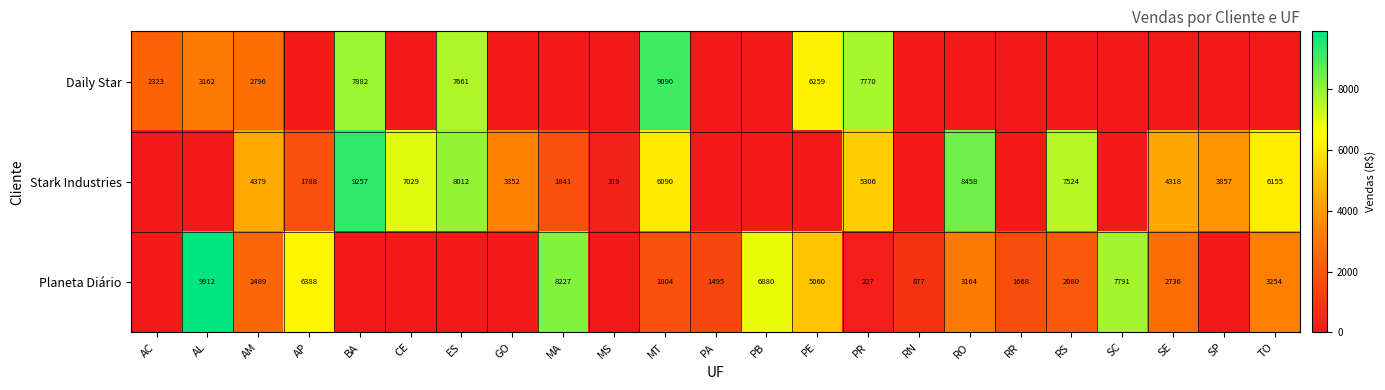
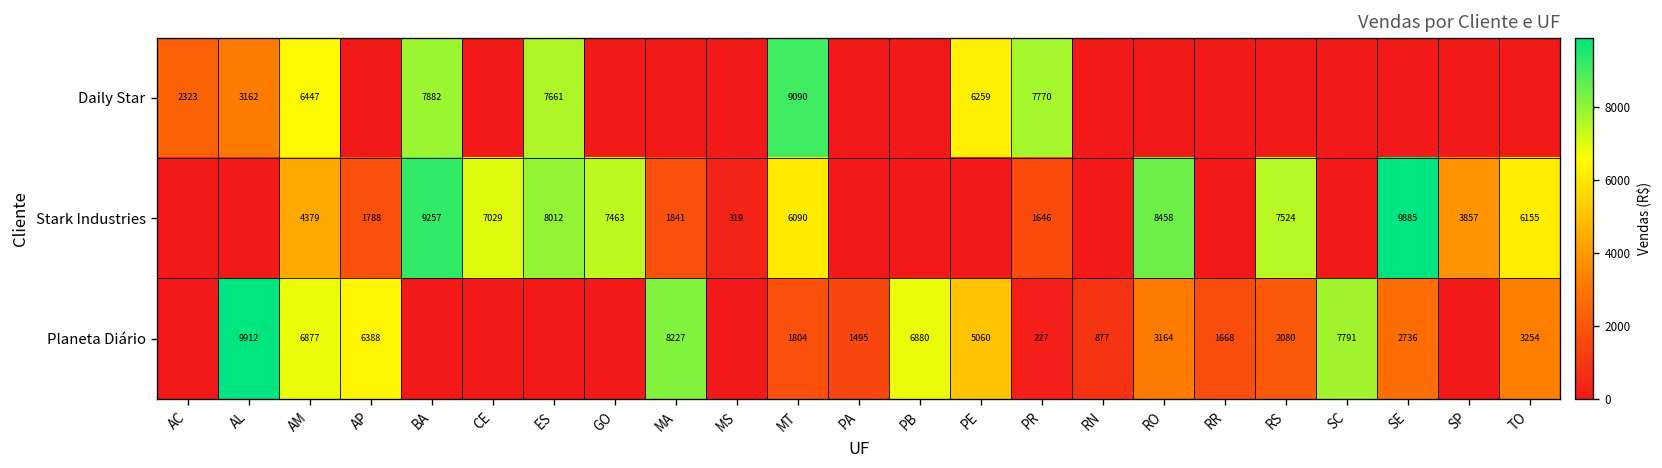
Daily Star, AM: 2796 -> 6447
Stark Industries, GO: 3352 -> 7463
Stark Industries, PR: 5306 -> 1646
Stark Industries, SE: 4318 -> 9885
Planeta Diário, AM: 2489 -> 6877
